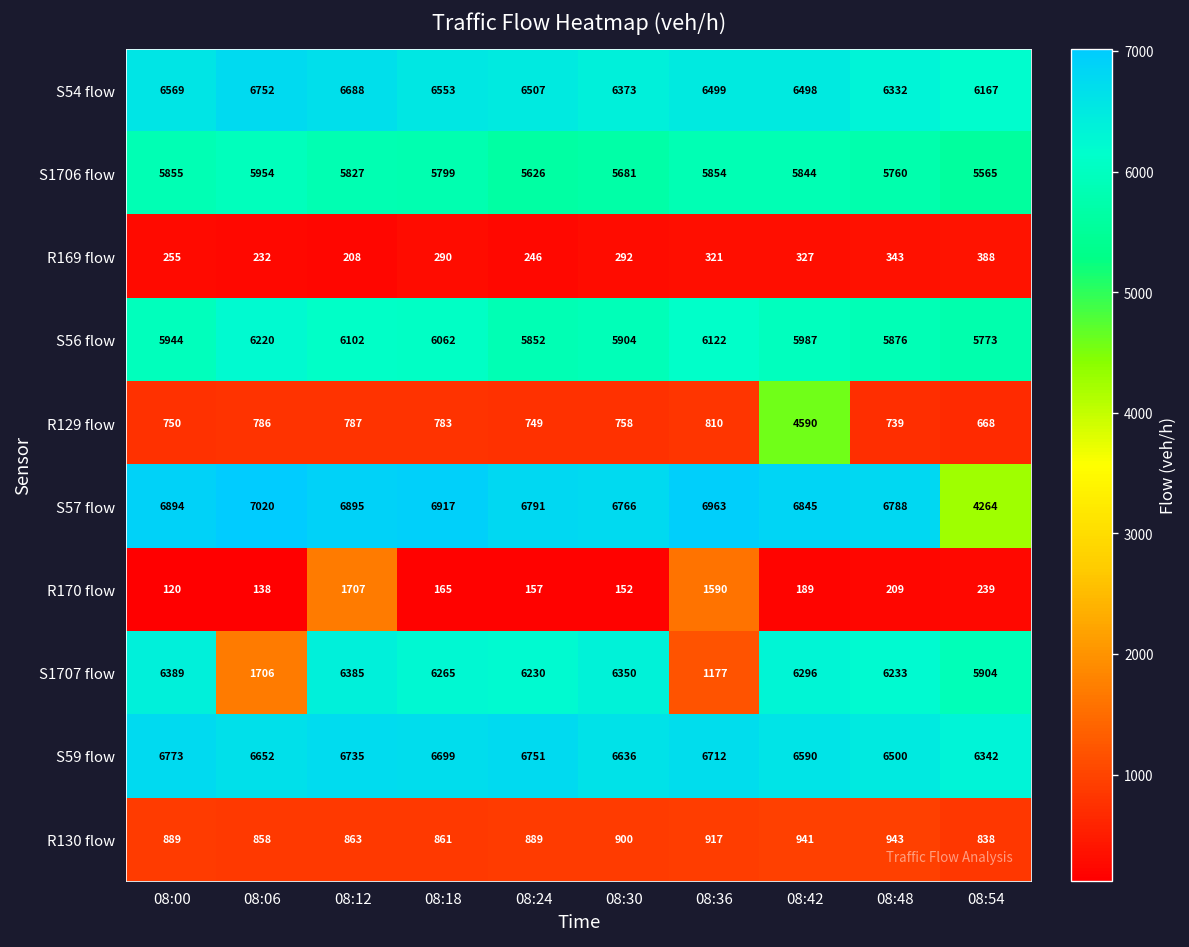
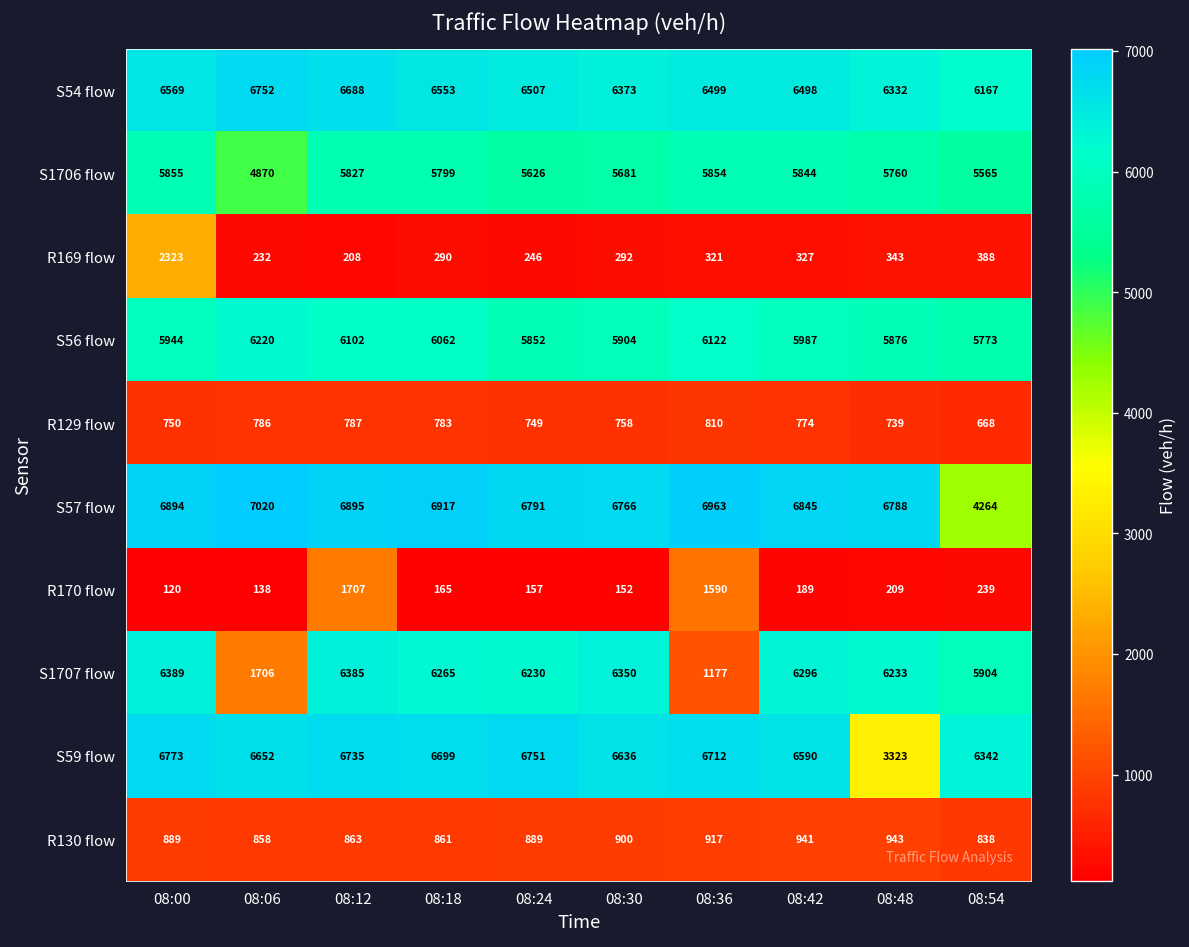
S1706 flow, 08:06: 5954 -> 4870
R169 flow, 08:00: 255 -> 2323
R129 flow, 08:42: 4590 -> 774
S59 flow, 08:48: 6500 -> 3323
